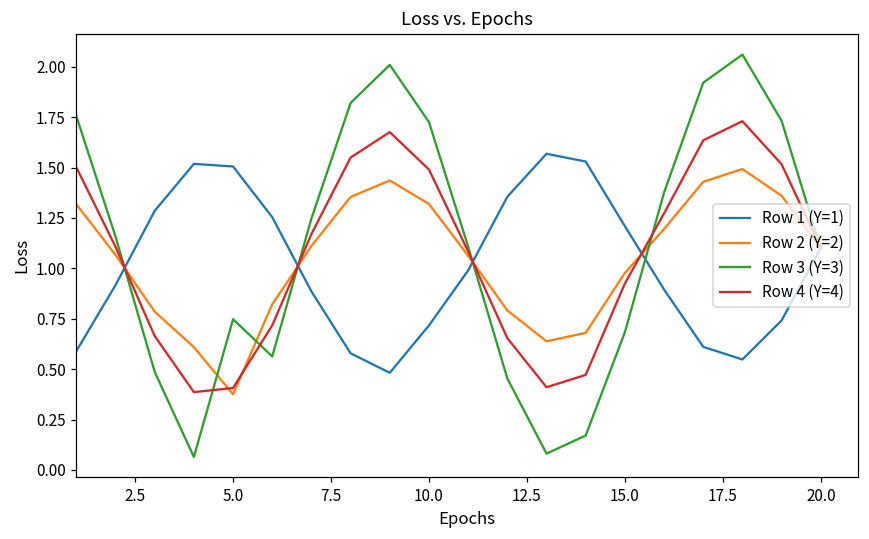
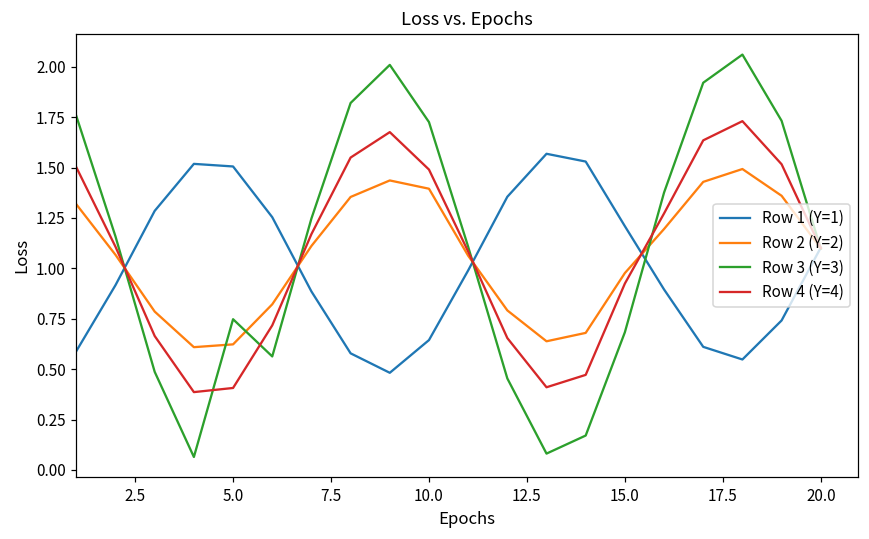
Row 2 (Y=2), 5.0: 0.38 -> 0.62
Row 1 (Y=1), 10.0: 0.72 -> 0.64
Row 2 (Y=2), 10.0: 1.32 -> 1.40
